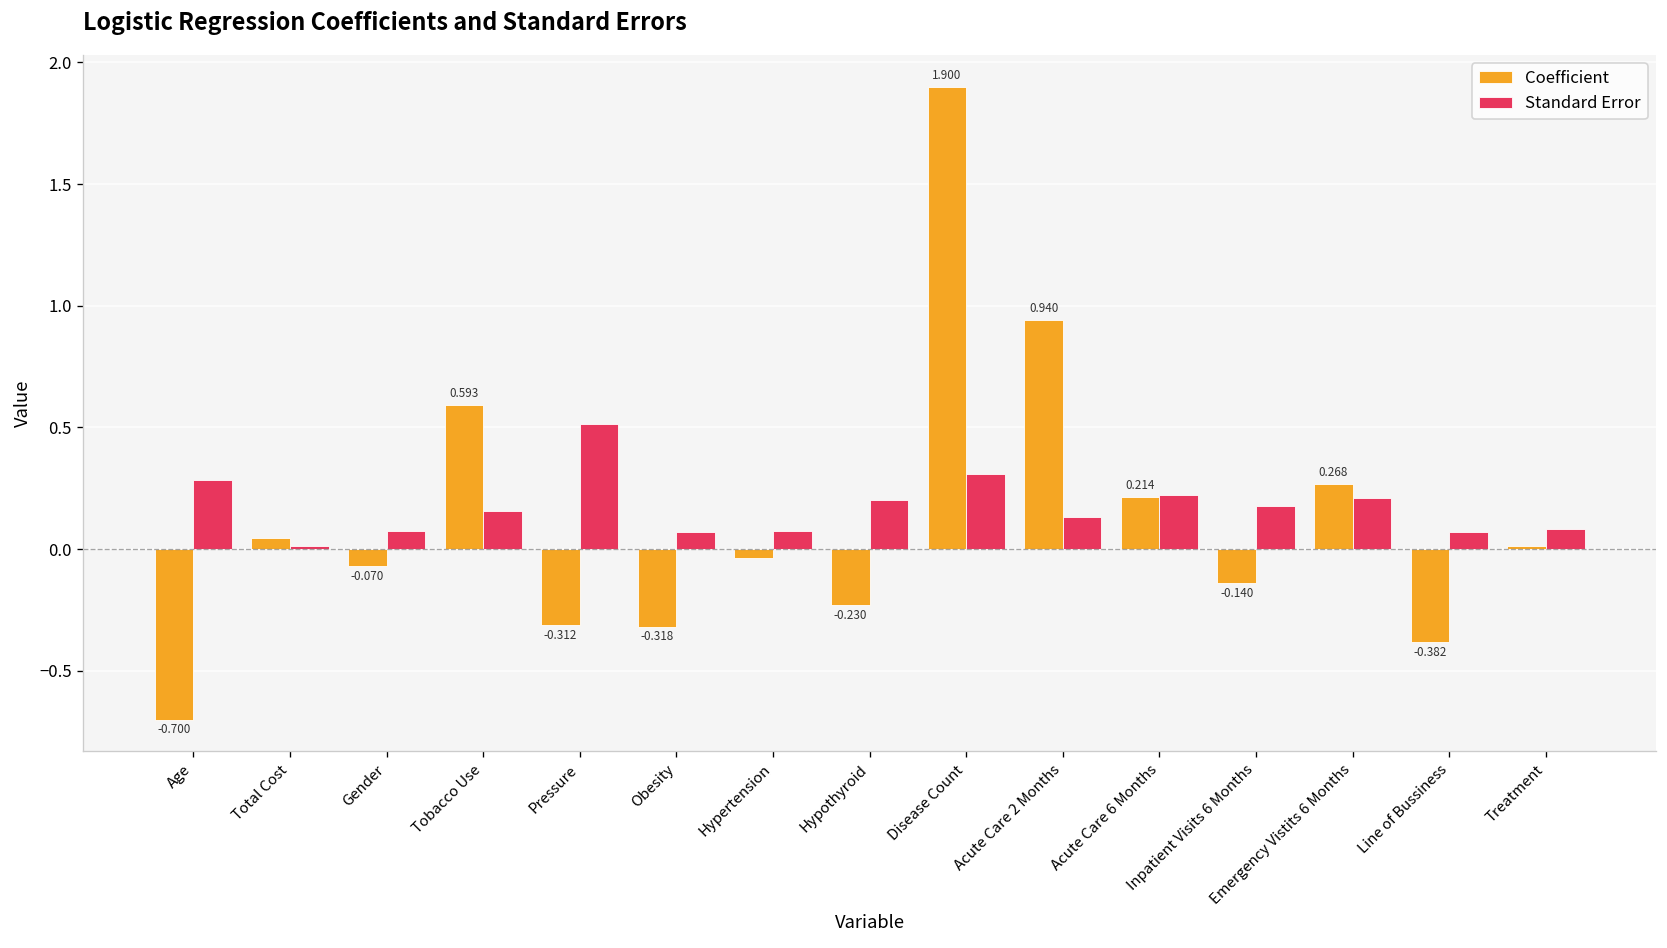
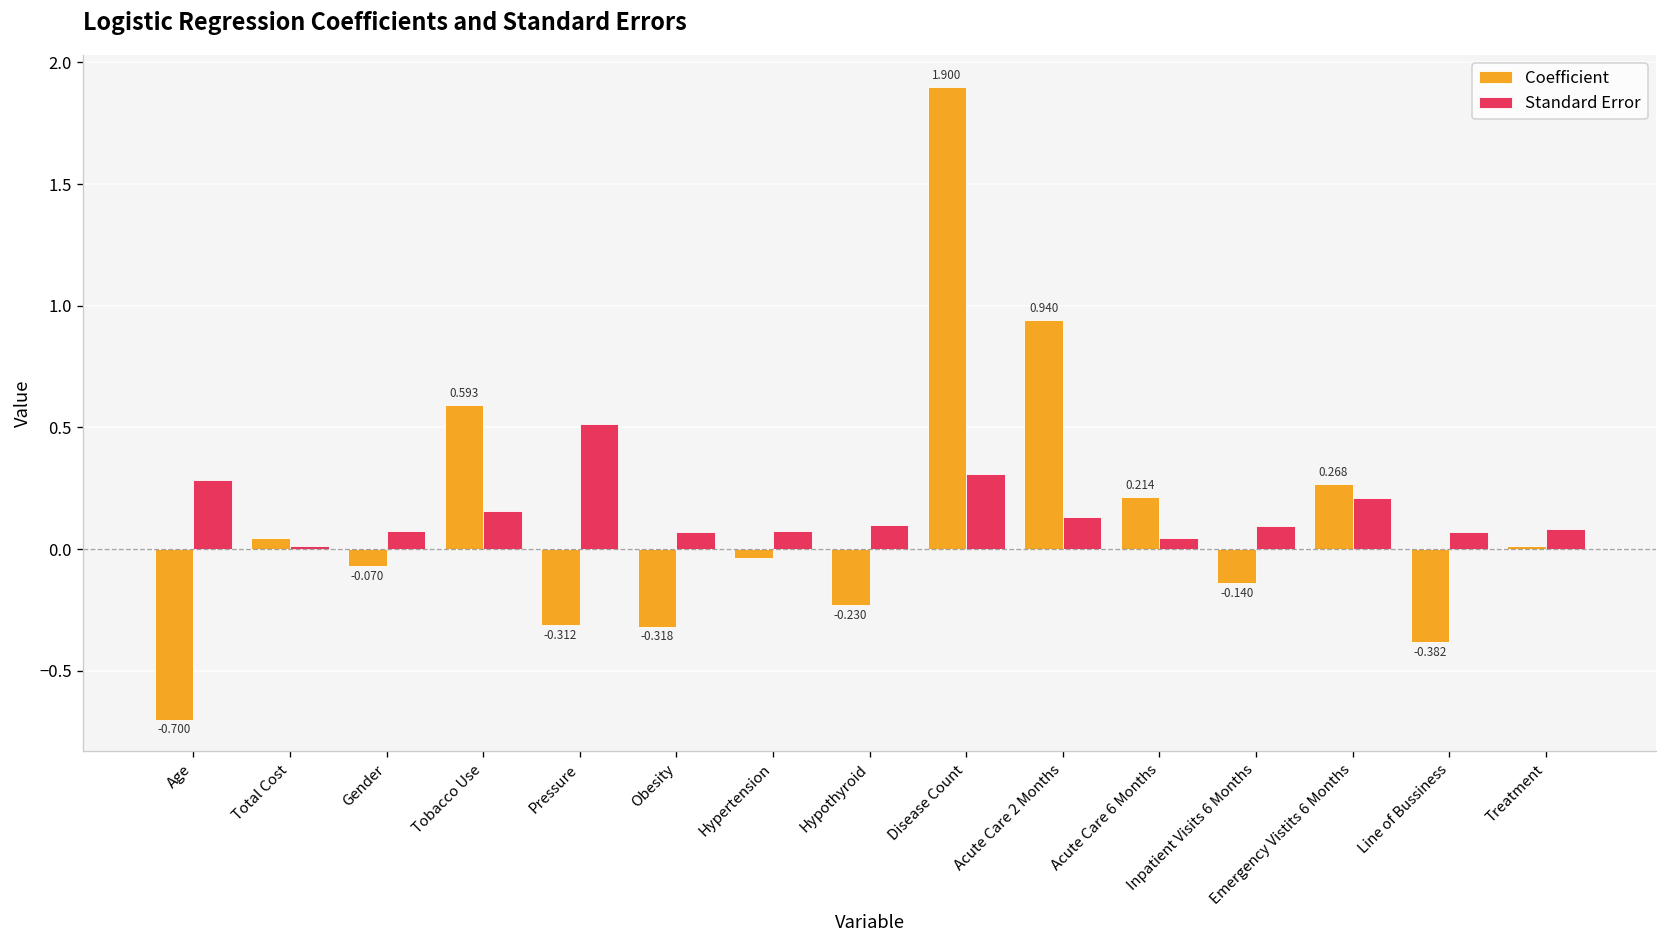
Standard Error, Hypothyroid: 0.2 -> 0.1
Standard Error, Acute Care 6 Months: 0.22 -> 0.05
Standard Error, Inpatient Visits 6 Months: 0.18 -> 0.10
